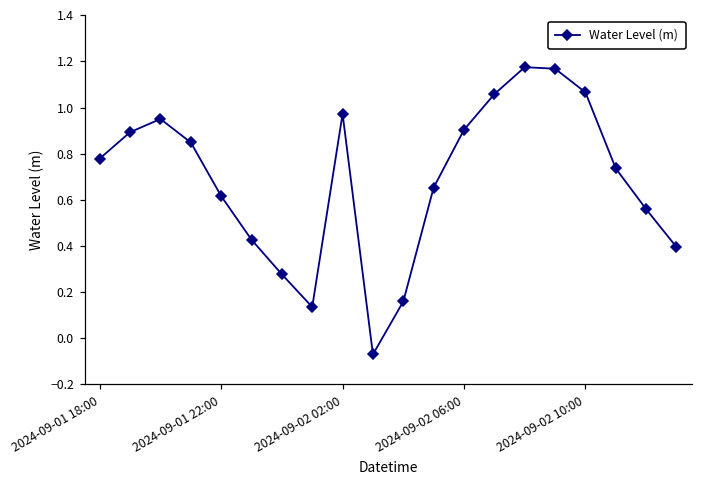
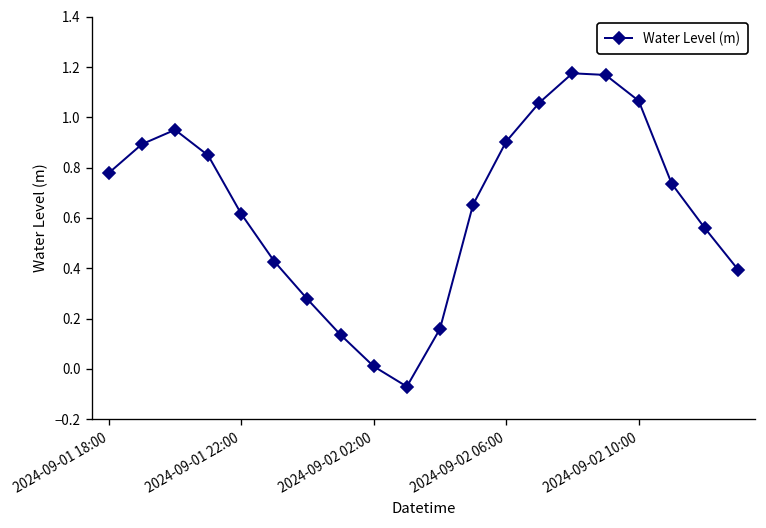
2024-09-02 02:00: 0.97 -> 0.01
